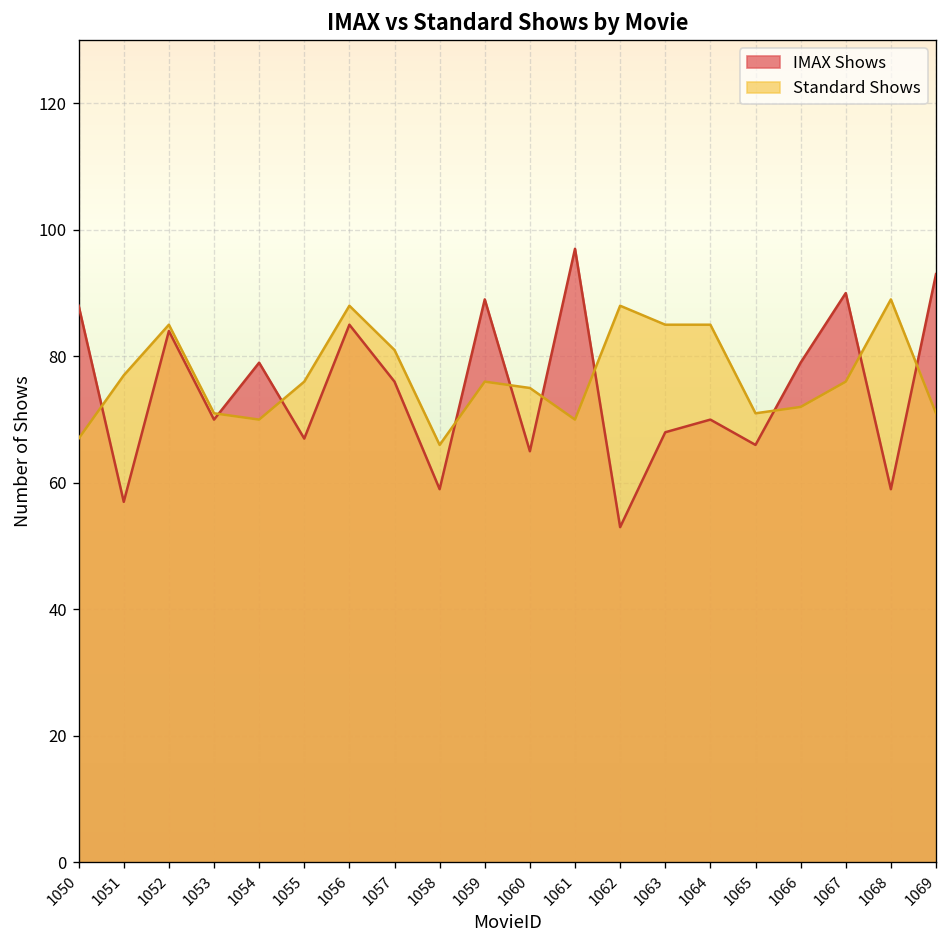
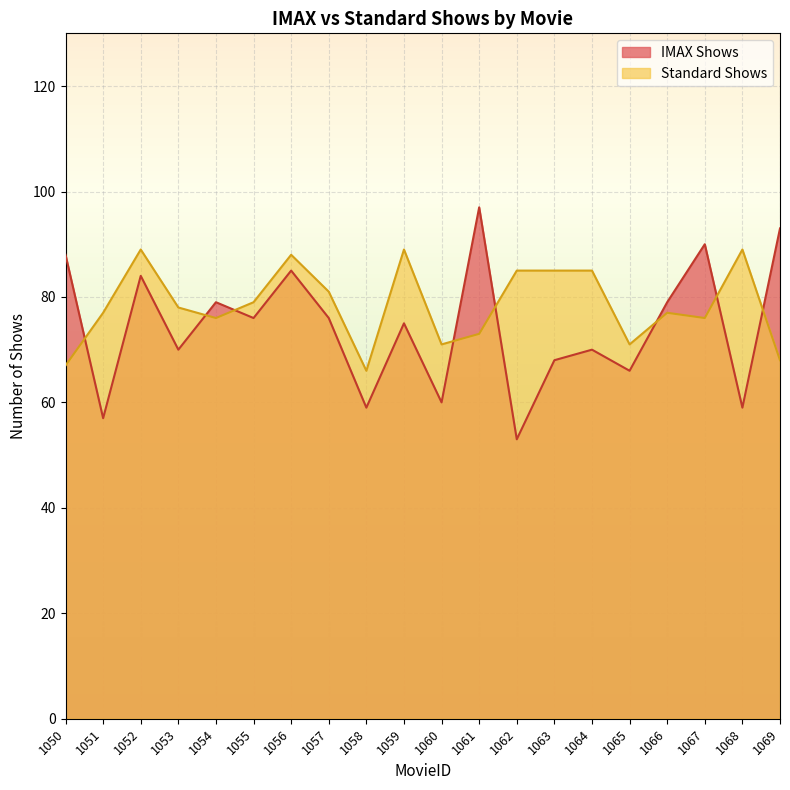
Standard Shows, 1052: 85 -> 89
Standard Shows, 1053: 71 -> 78
Standard Shows, 1054: 70 -> 76
IMAX Shows, 1055: 67 -> 76
Standard Shows, 1055: 76 -> 79
IMAX Shows, 1059: 89 -> 75
Standard Shows, 1059: 76 -> 89
IMAX Shows, 1060: 65 -> 60
Standard Shows, 1060: 75 -> 71
Standard Shows, 1061: 70 -> 73
Standard Shows, 1062: 88 -> 85
Standard Shows, 1066: 72 -> 77
Standard Shows, 1069: 71 -> 68
